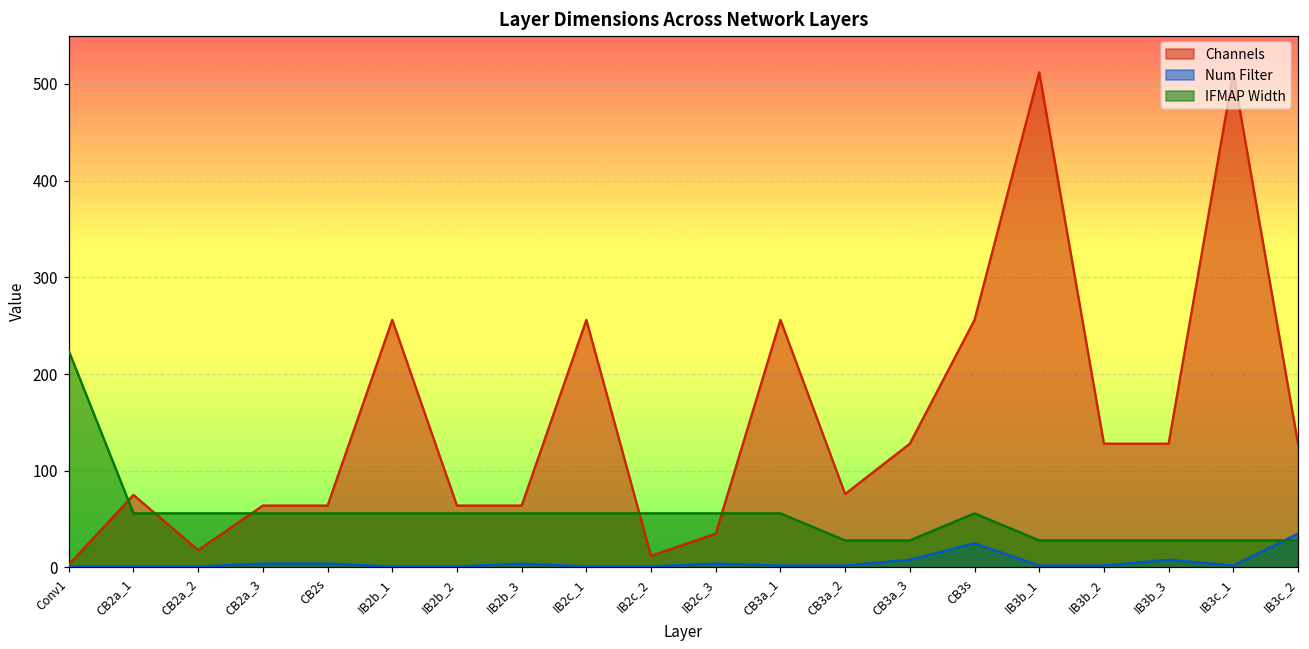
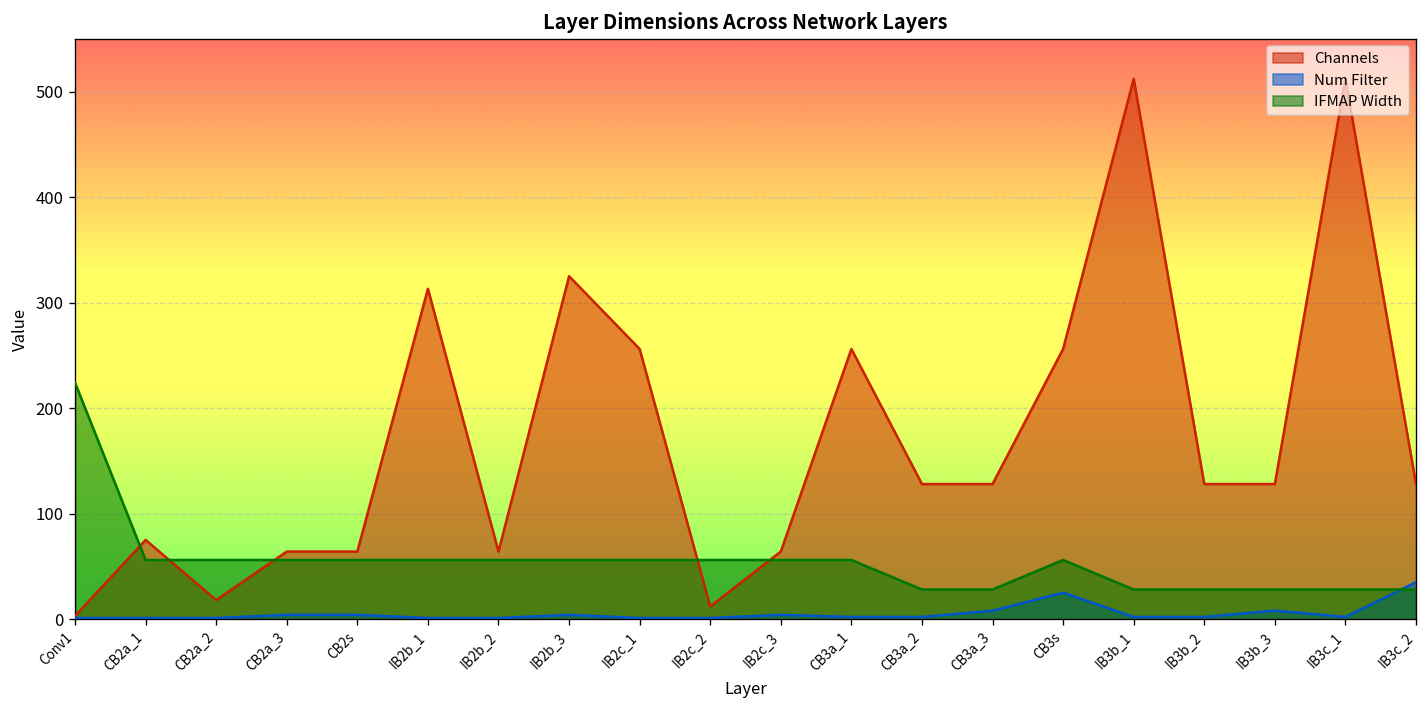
Channels, IB2b_1: 260 -> 310
Channels, IB2b_3: 60 -> 330
Channels, IB2c_3: 40 -> 60
Channels, CB3a_2: 80 -> 130
